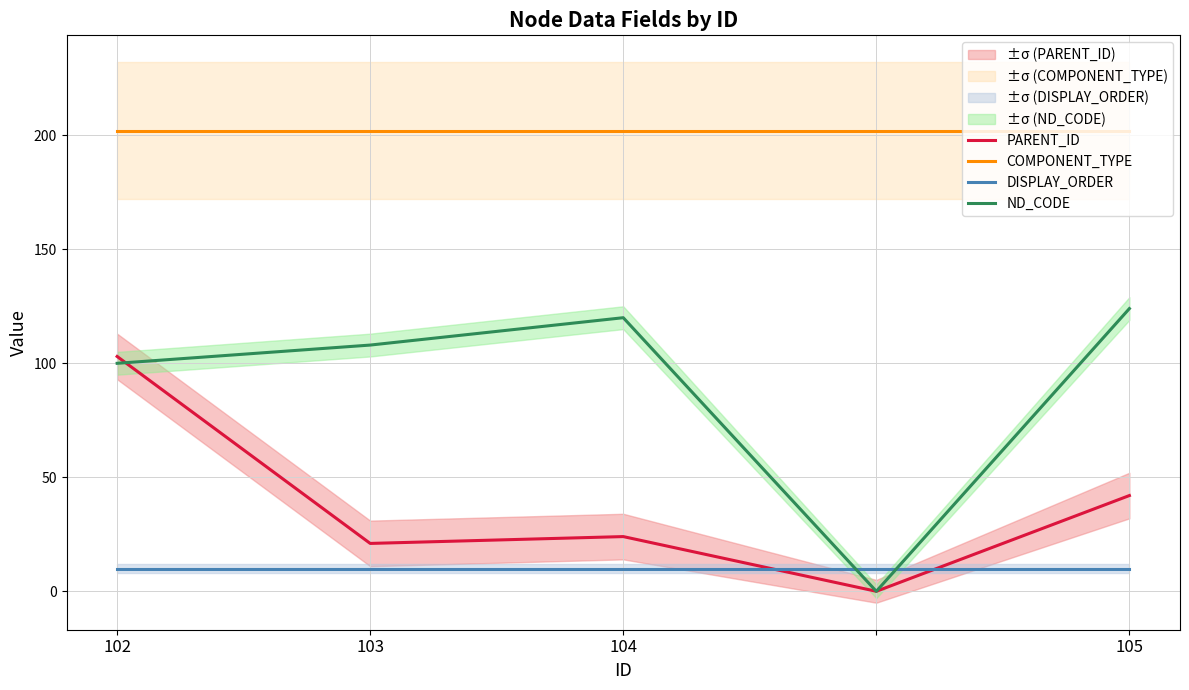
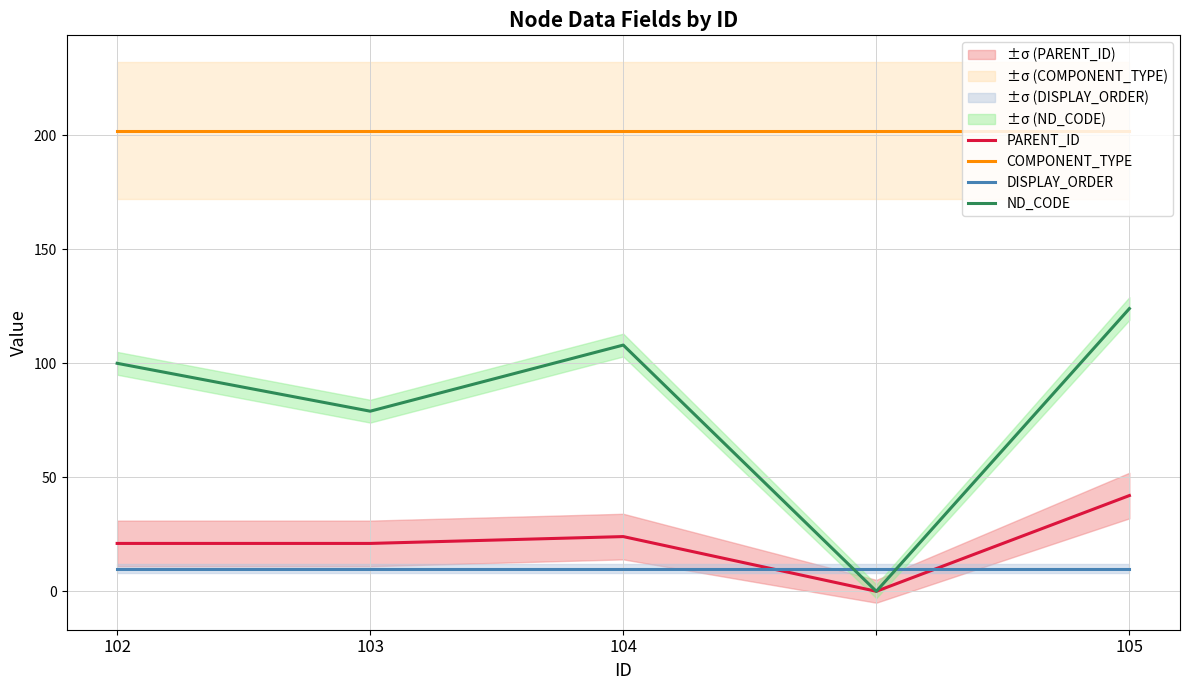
PARENT_ID, 102: 103 -> 21
ND_CODE, 103: 108 -> 79
ND_CODE, 104: 120 -> 108
